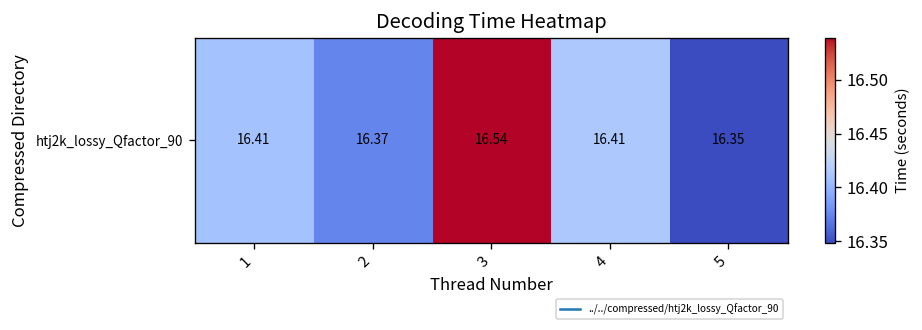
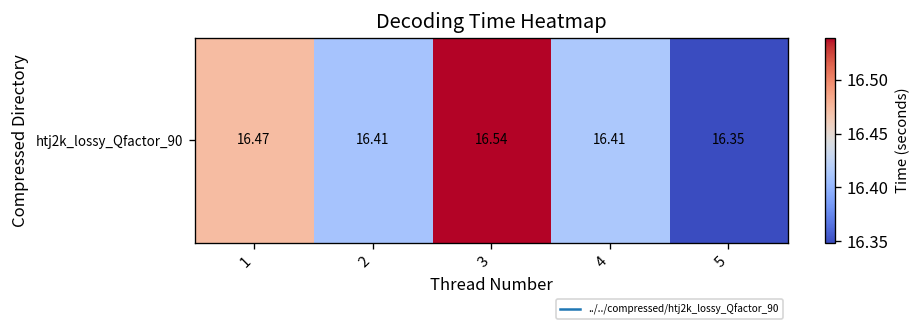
htj2k_lossy_Qfactor_90, 1: 16.41 -> 16.47
htj2k_lossy_Qfactor_90, 2: 16.37 -> 16.41
